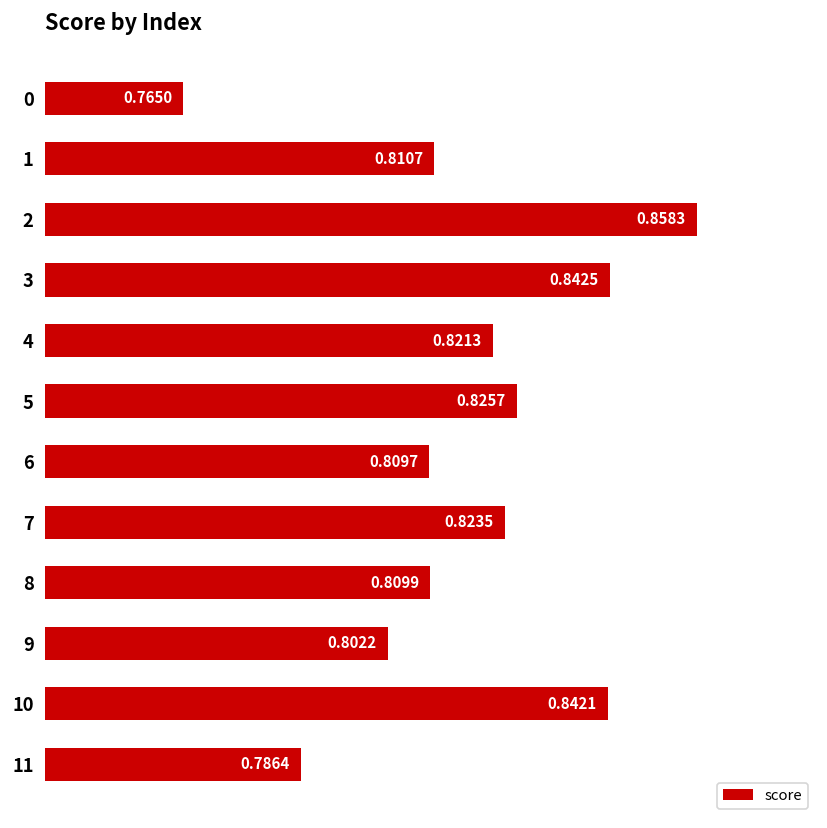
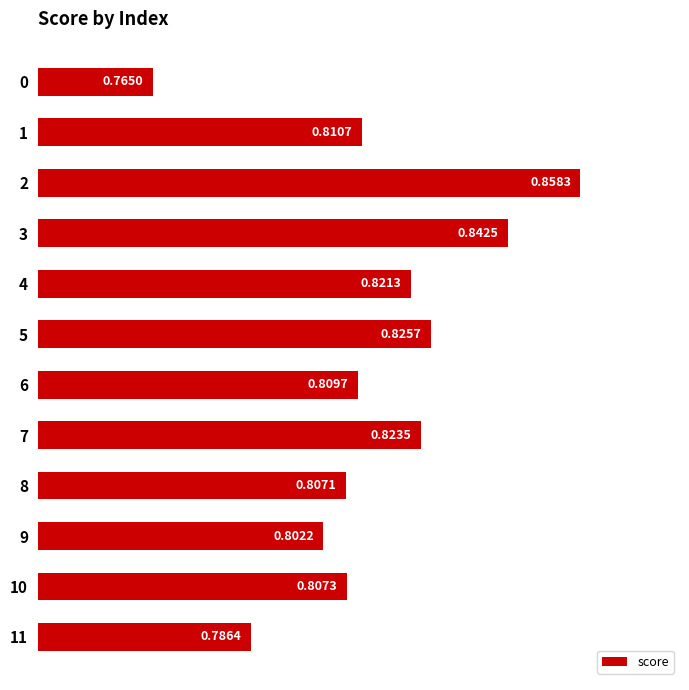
8: 0.8099 -> 0.8071
10: 0.8421 -> 0.8073
